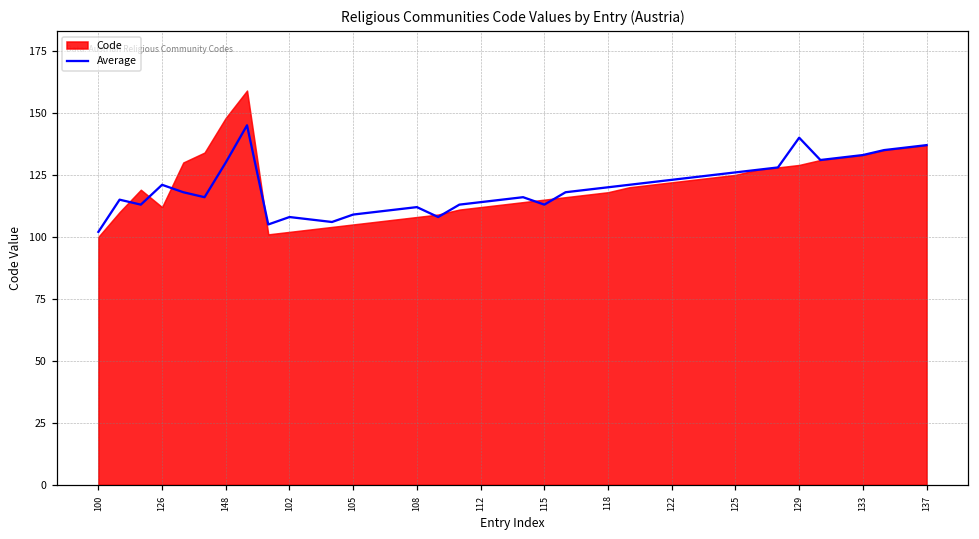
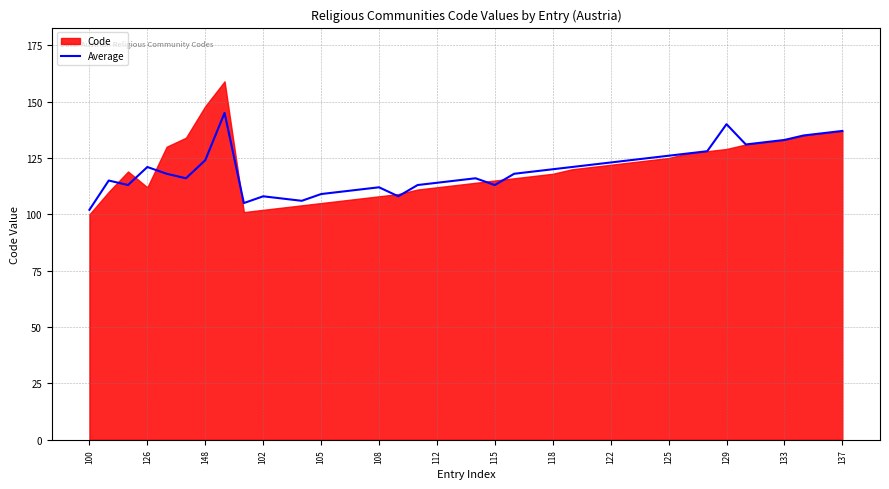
Average, 148: 130 -> 124
